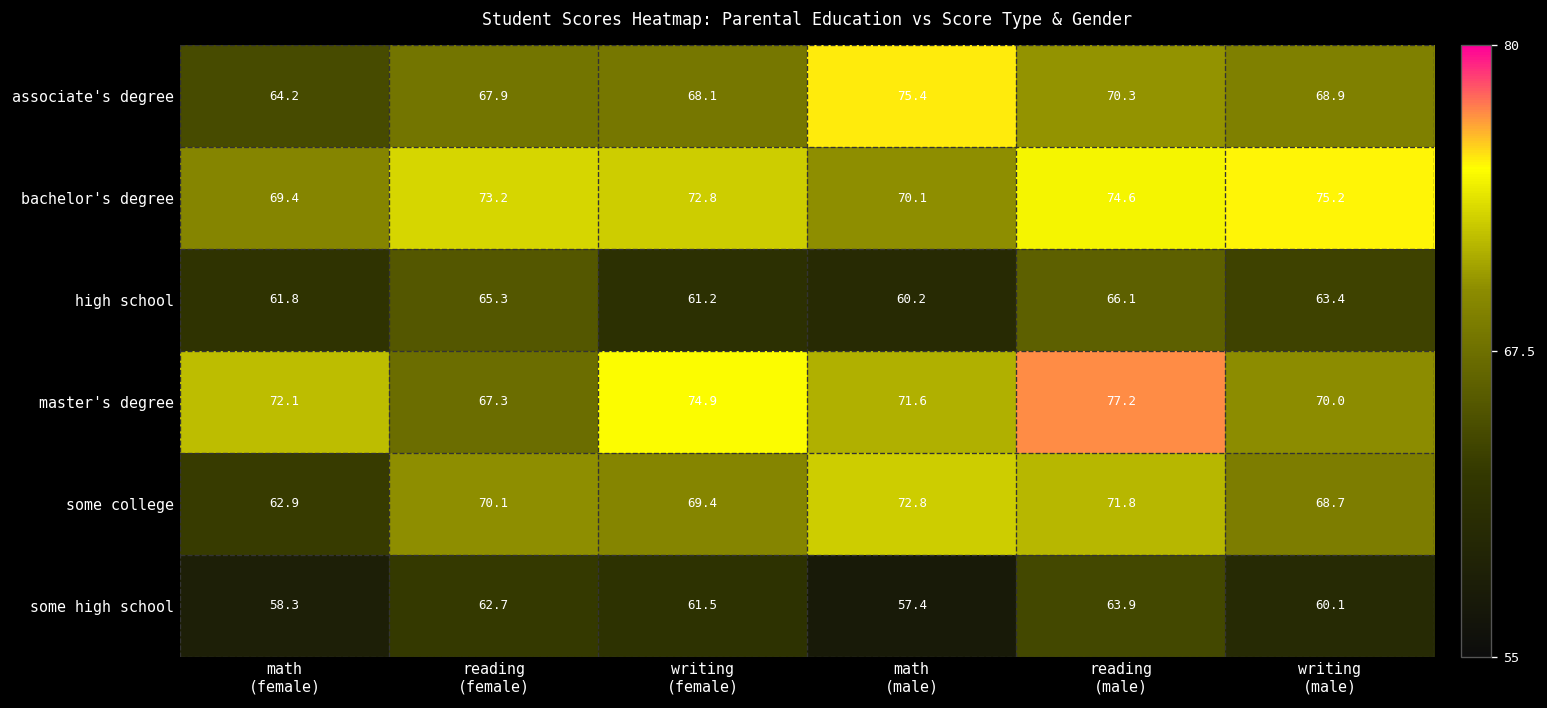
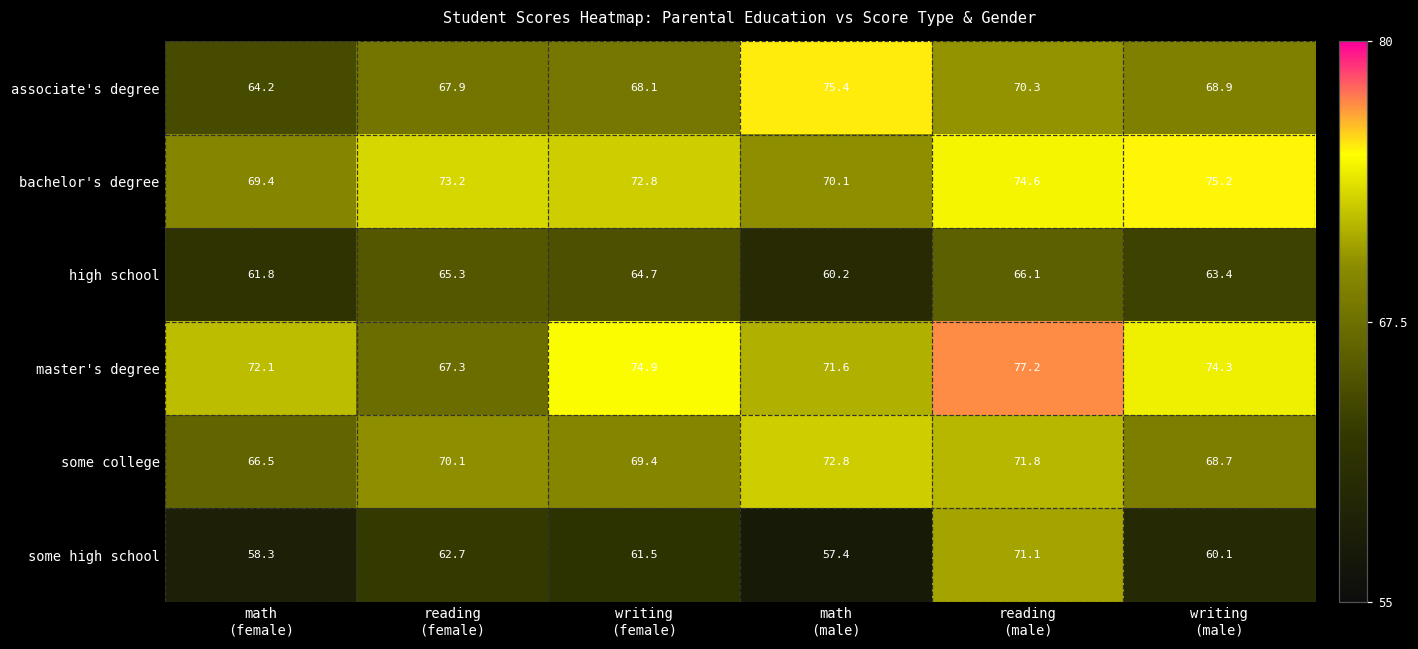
high school, writing (female): 61.2 -> 64.7
master's degree, writing (male): 70.0 -> 74.3
some college, math (female): 62.9 -> 66.5
some high school, reading (male): 63.9 -> 71.1
